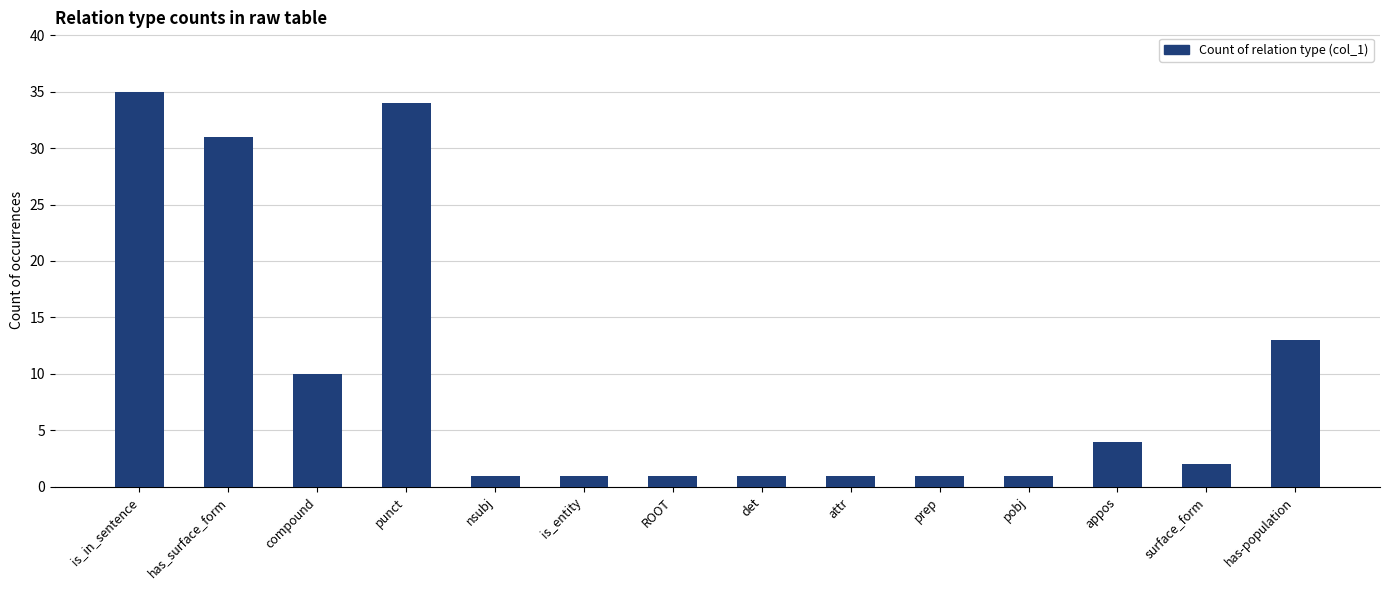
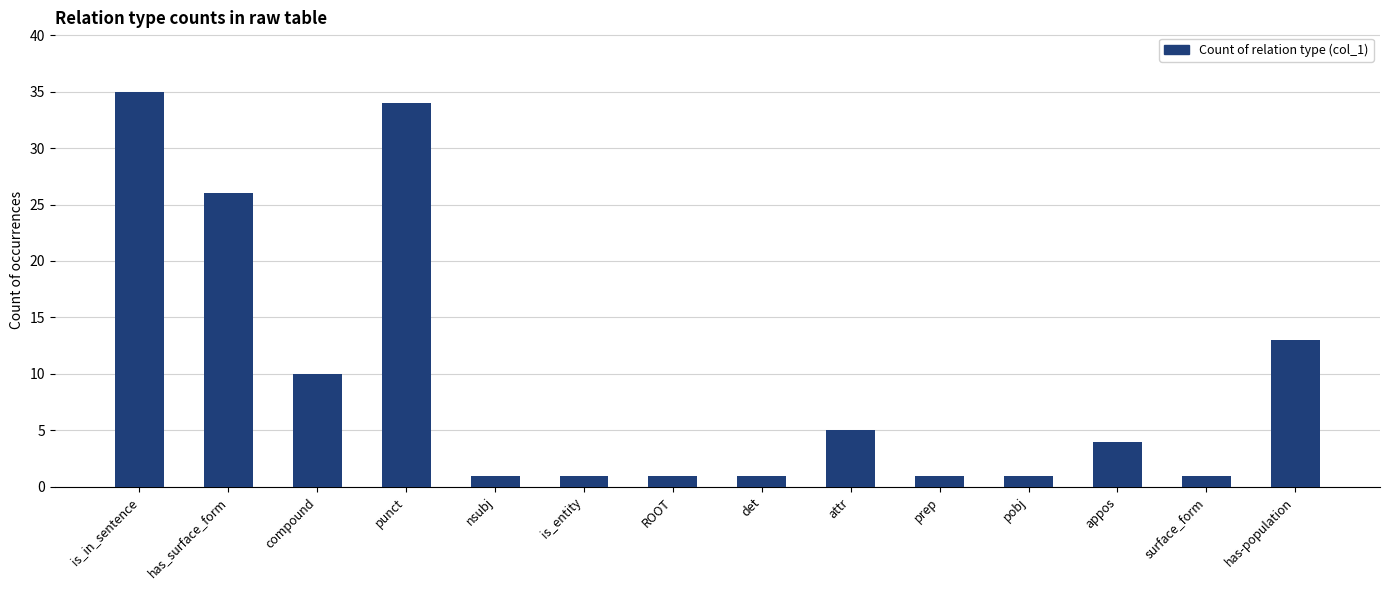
has_surface_form: 31 -> 26
attr: 1 -> 5
surface_form: 2 -> 1
